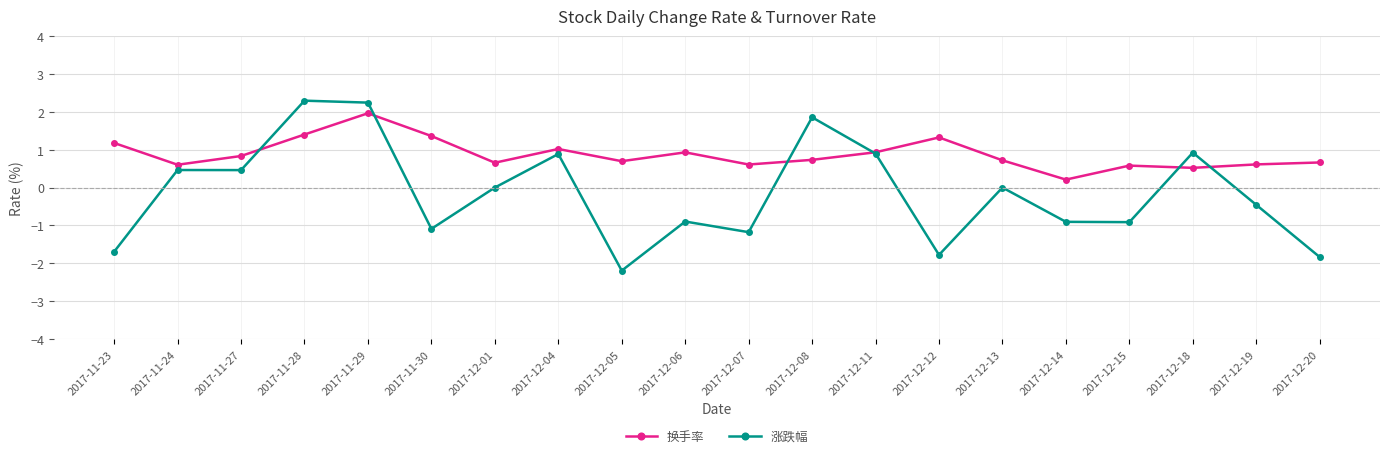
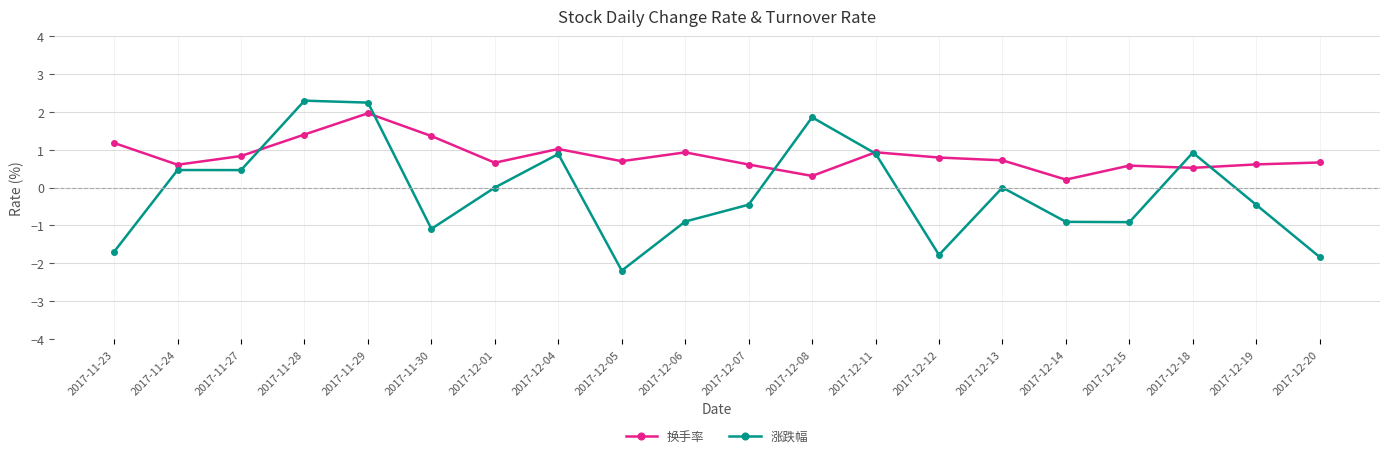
涨跌幅, 2017-12-07: -1.2 -> -0.5
换手率, 2017-12-08: 0.7 -> 0.3
换手率, 2017-12-12: 1.3 -> 0.8
